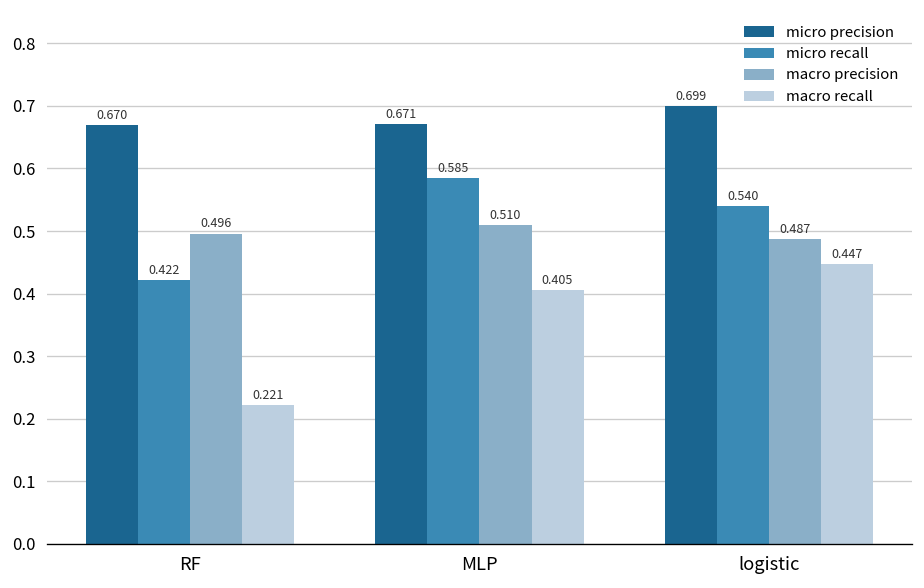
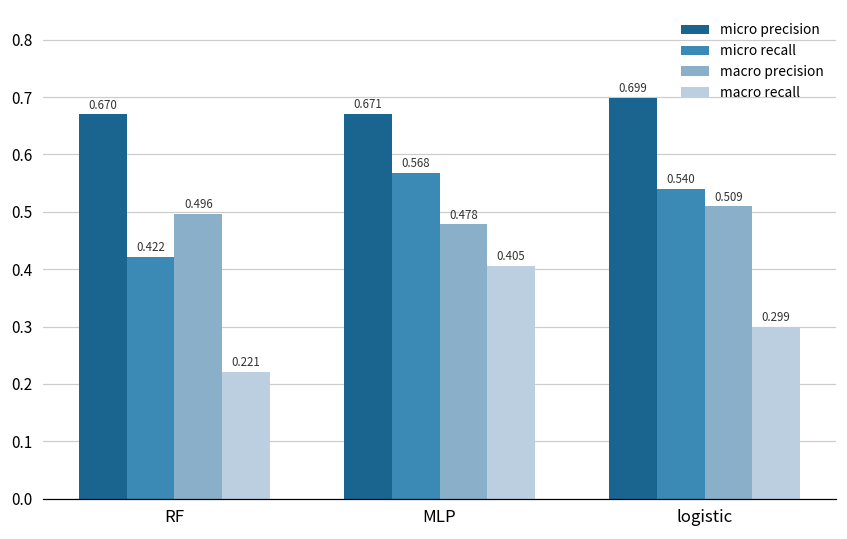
micro recall, MLP: 0.585 -> 0.568
macro precision, MLP: 0.510 -> 0.478
macro precision, logistic: 0.487 -> 0.509
macro recall, logistic: 0.447 -> 0.299
